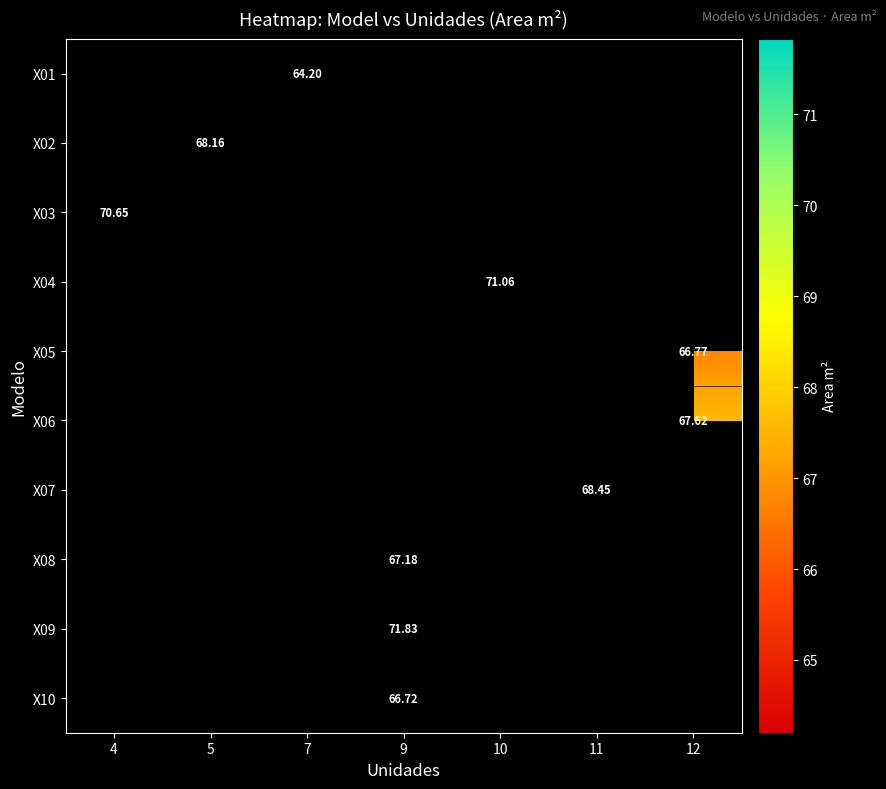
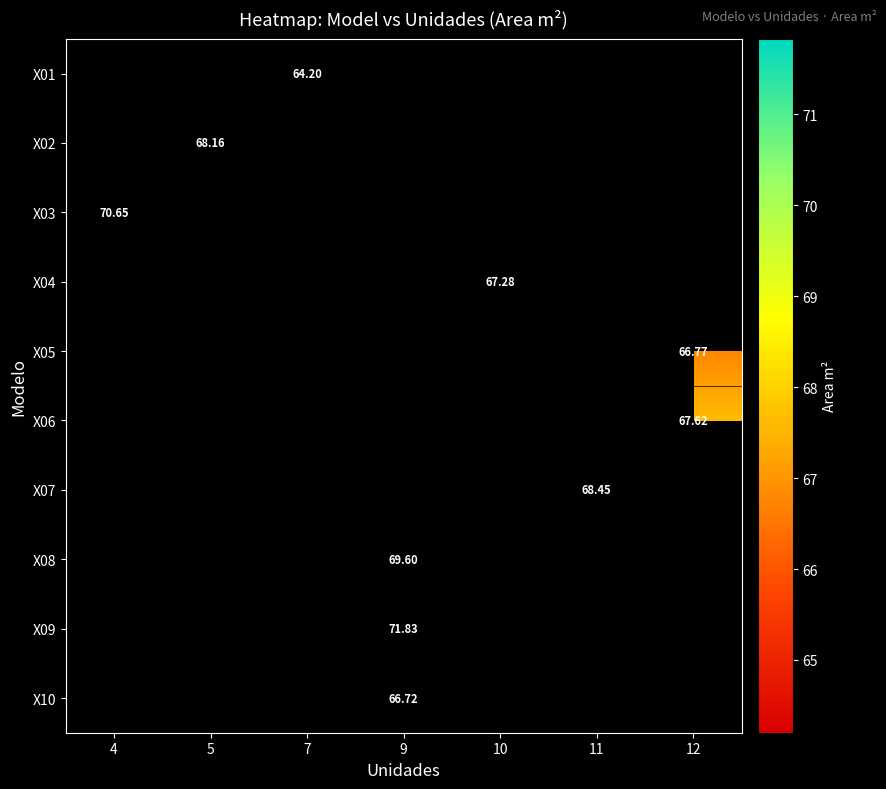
X04, 10: 71.06 -> 67.28
X08, 9: 67.18 -> 69.60
